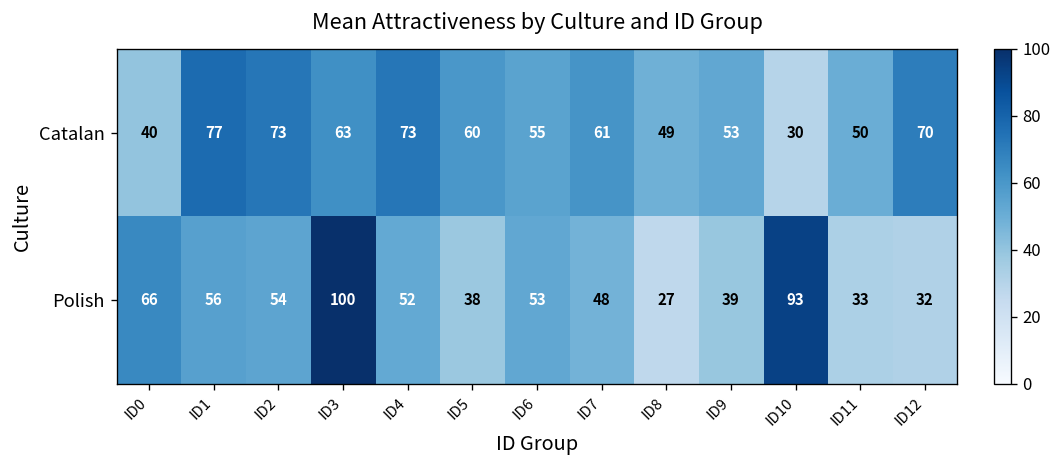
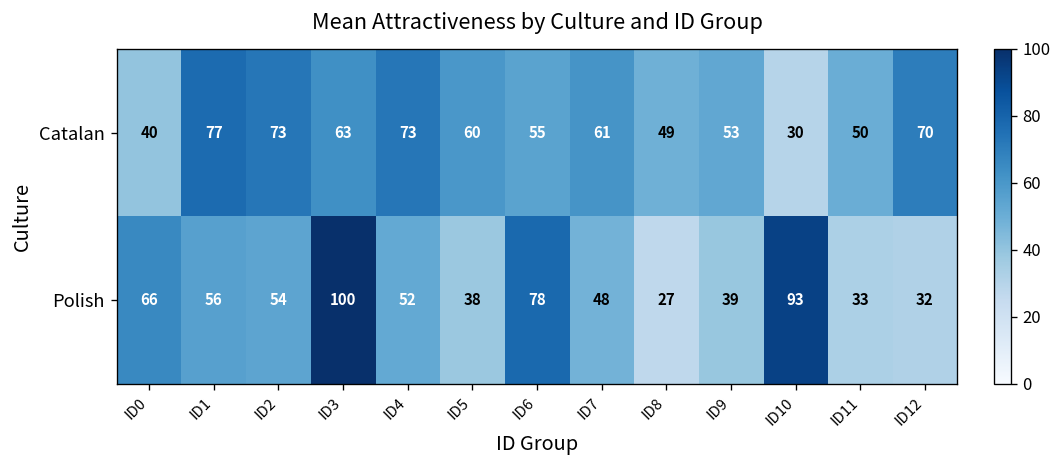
Polish, ID6: 53 -> 78
